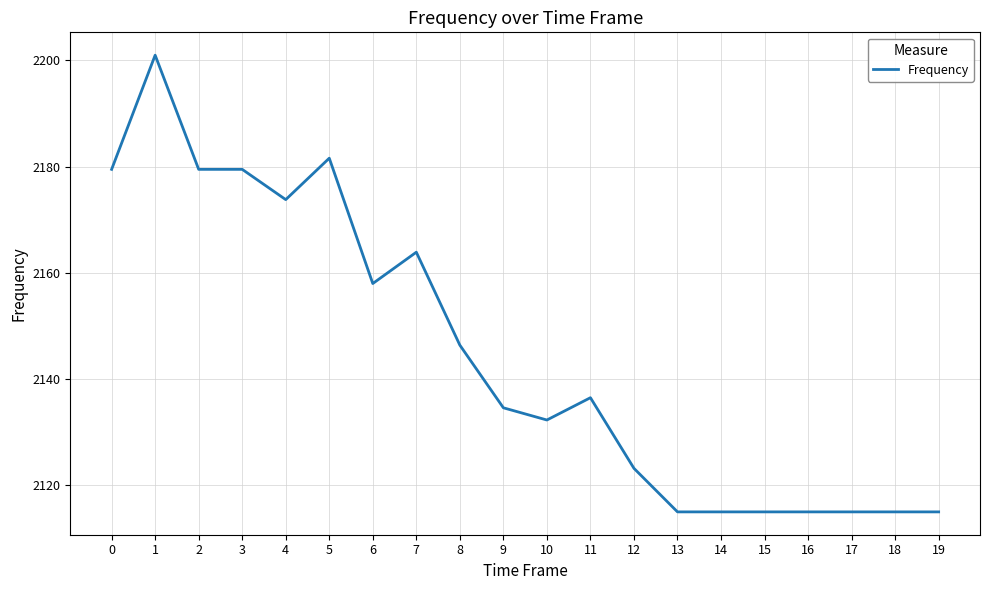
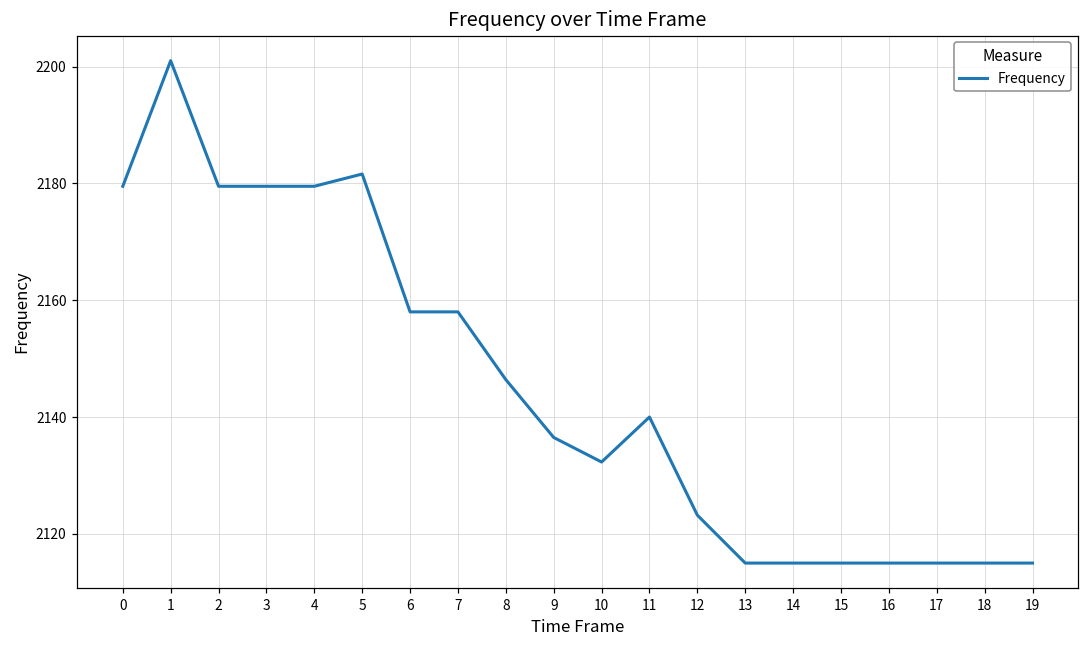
4: 2174 -> 2180
7: 2164 -> 2158
9: 2135 -> 2137
11: 2137 -> 2140
